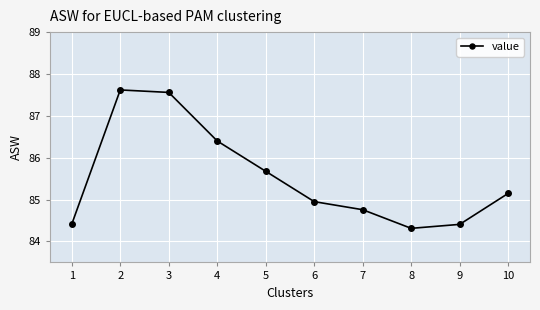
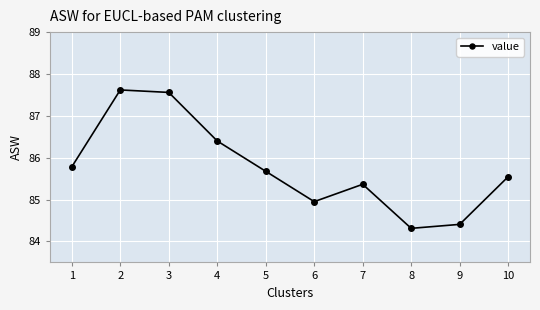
1: 84.4 -> 85.8
7: 84.8 -> 85.4
10: 85.1 -> 85.5
